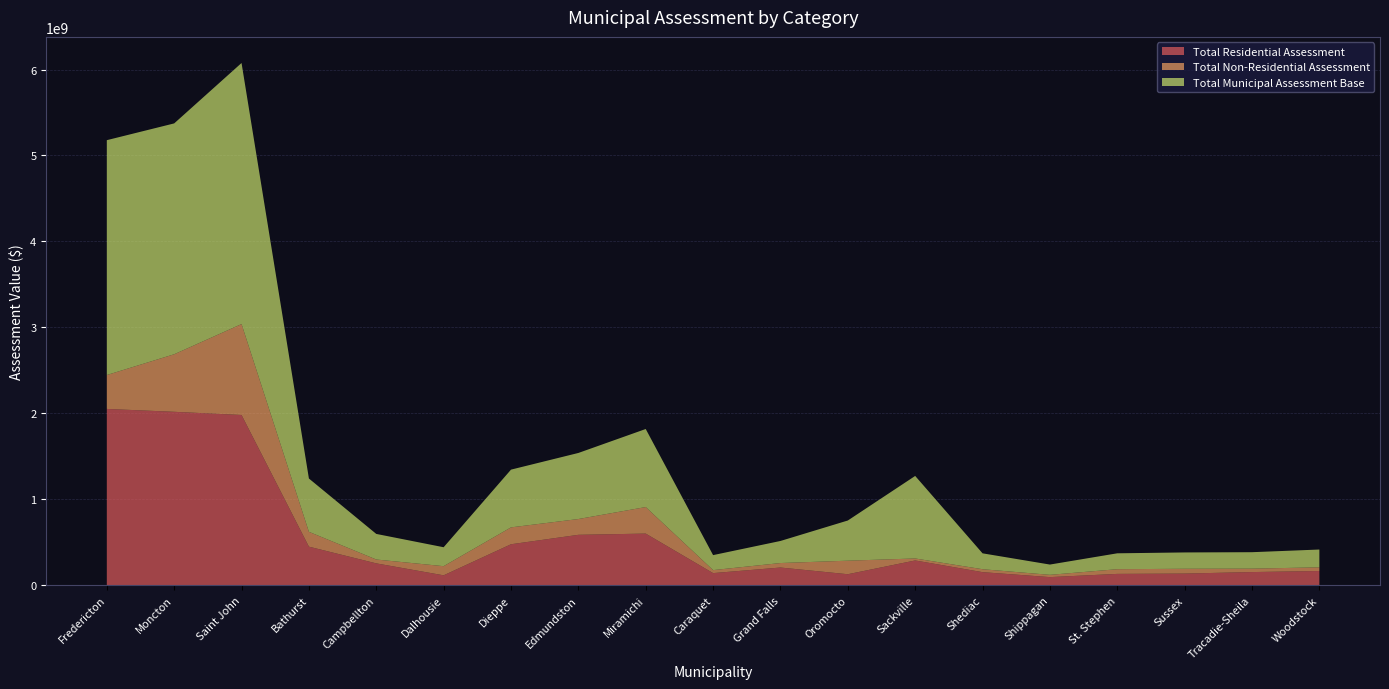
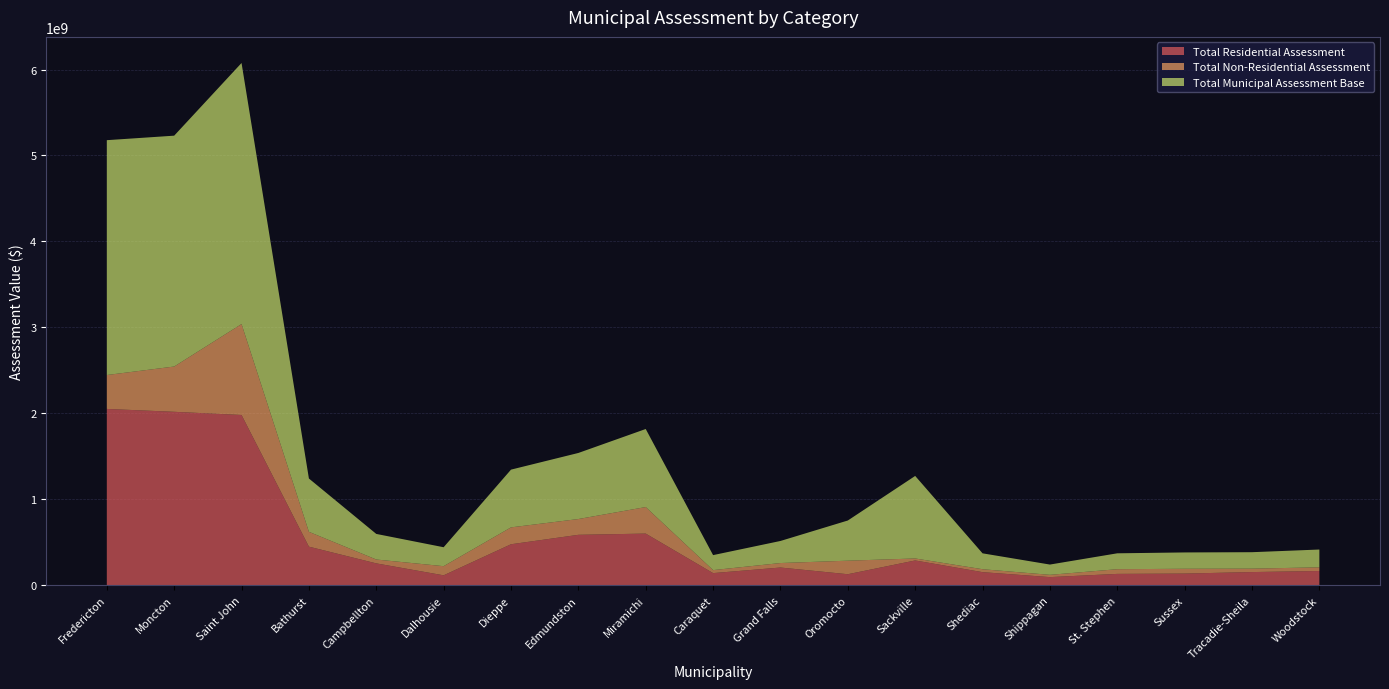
Total Non-Residential Assessment, Moncton: 700000000 -> 500000000
